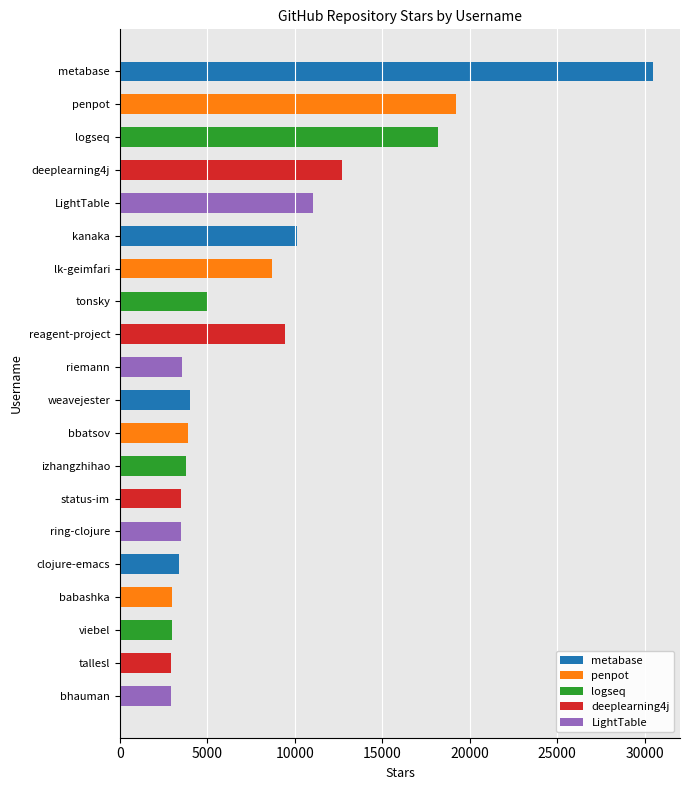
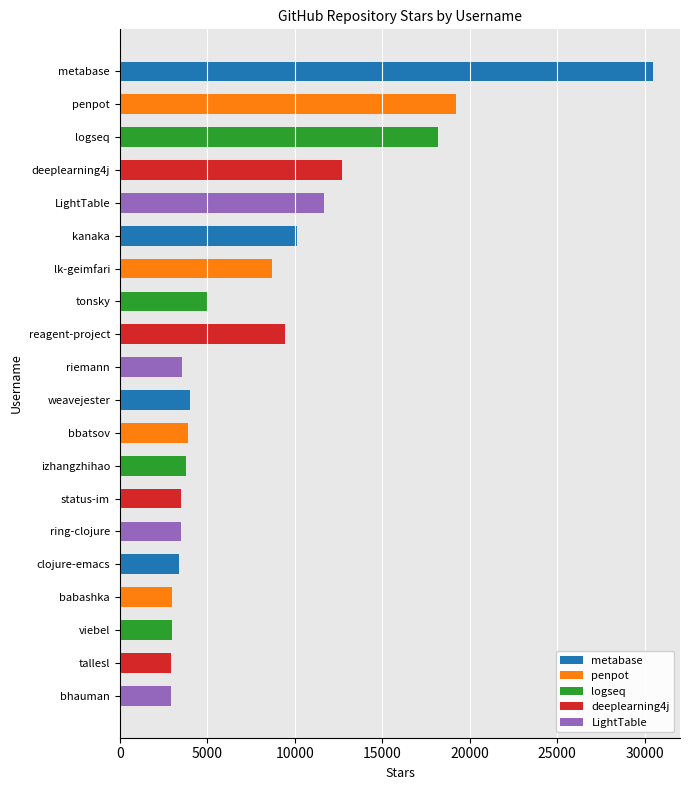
LightTable: 11100 -> 11700
